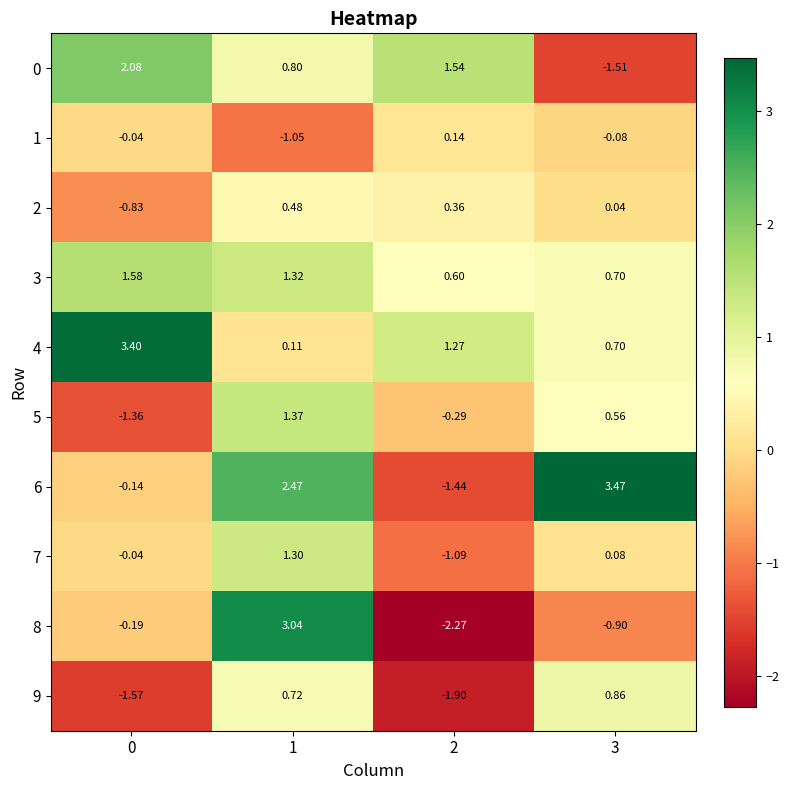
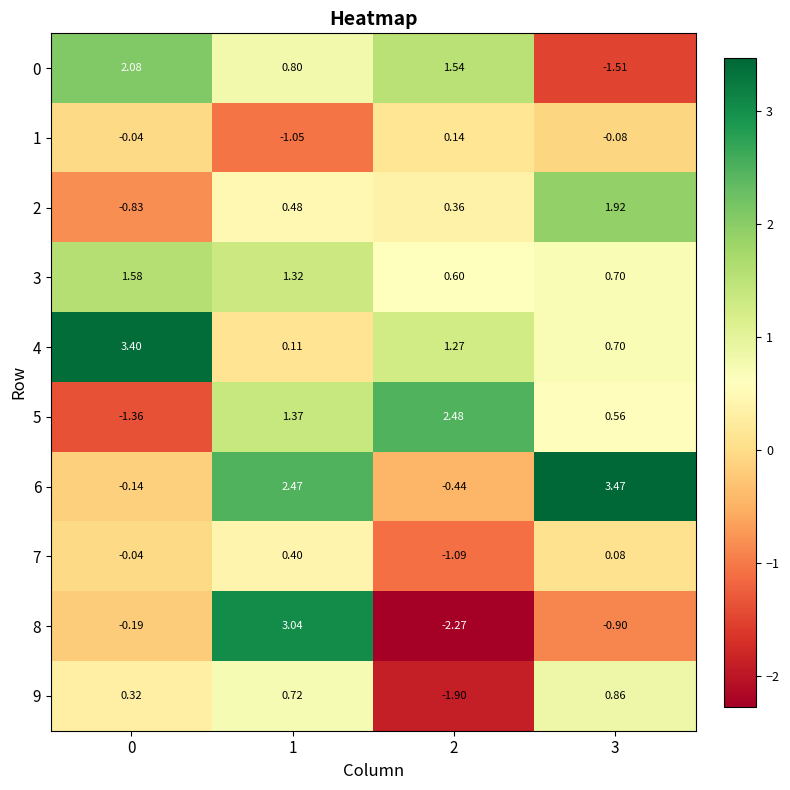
2, 3: 0.04 -> 1.92
5, 2: -0.29 -> 2.48
6, 2: -1.44 -> -0.44
7, 1: 1.30 -> 0.40
9, 0: -1.57 -> 0.32
